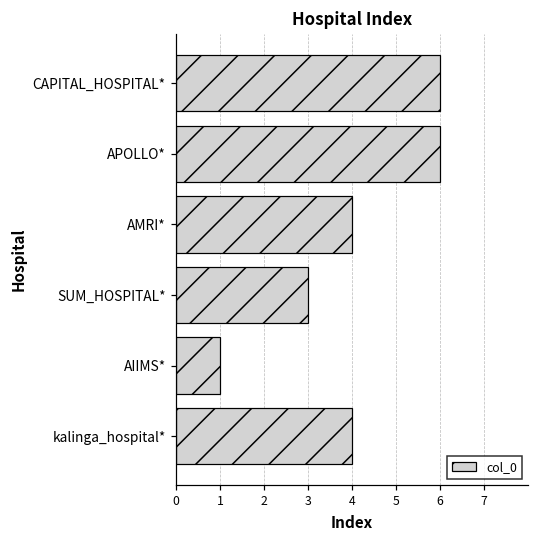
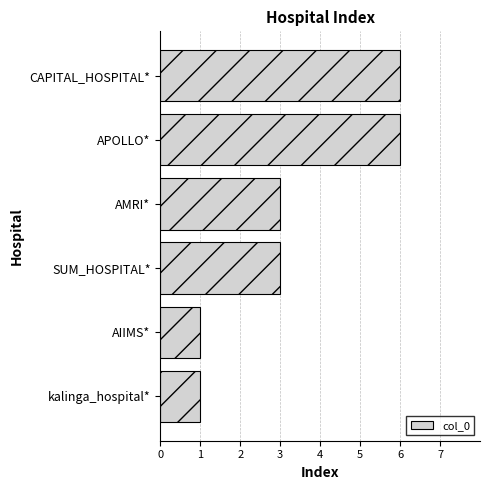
AMRI*: 4 -> 3
kalinga_hospital*: 4 -> 1
